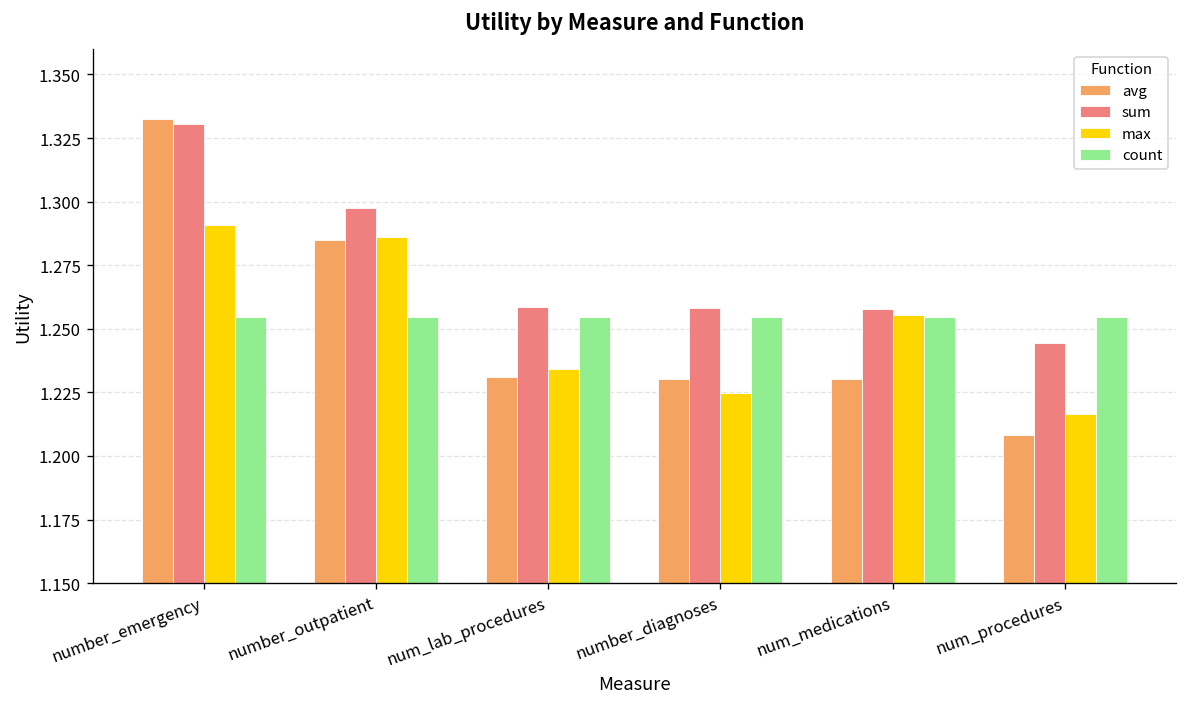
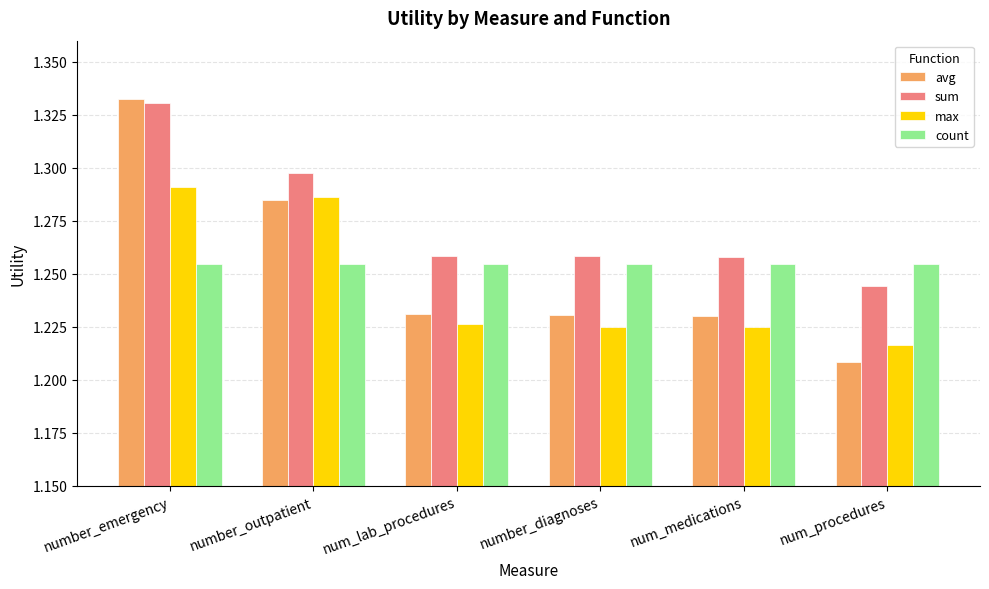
max, num_lab_procedures: 1.234 -> 1.226
max, num_medications: 1.255 -> 1.225
